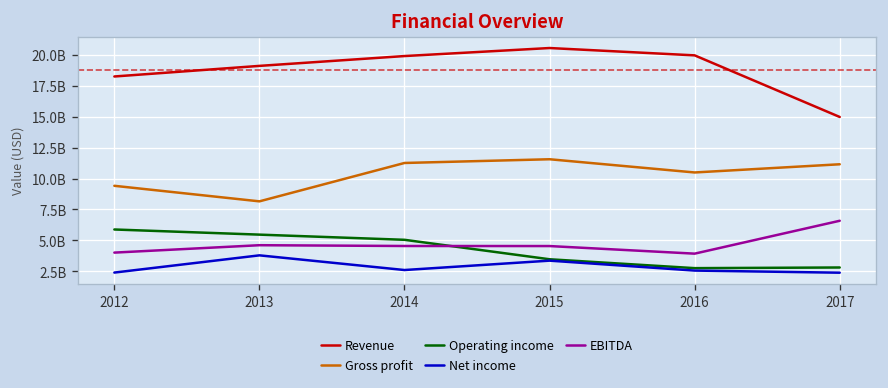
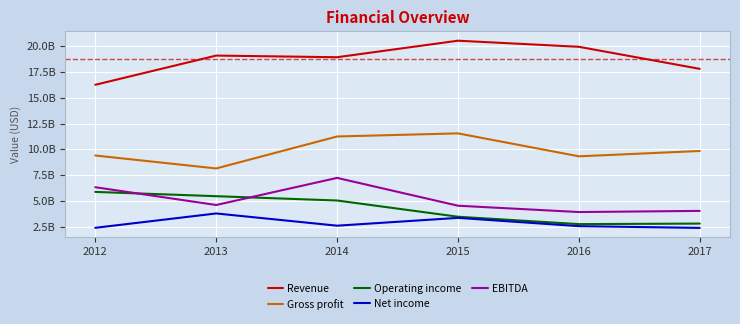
Revenue, 2012: 18300000000 -> 16300000000
EBITDA, 2012: 4000000000 -> 6300000000
Revenue, 2014: 19900000000 -> 19000000000
EBITDA, 2014: 4500000000 -> 7200000000
Gross profit, 2016: 10500000000 -> 9300000000
Revenue, 2017: 15000000000 -> 17800000000
Gross profit, 2017: 11200000000 -> 9900000000
EBITDA, 2017: 6600000000 -> 4000000000
